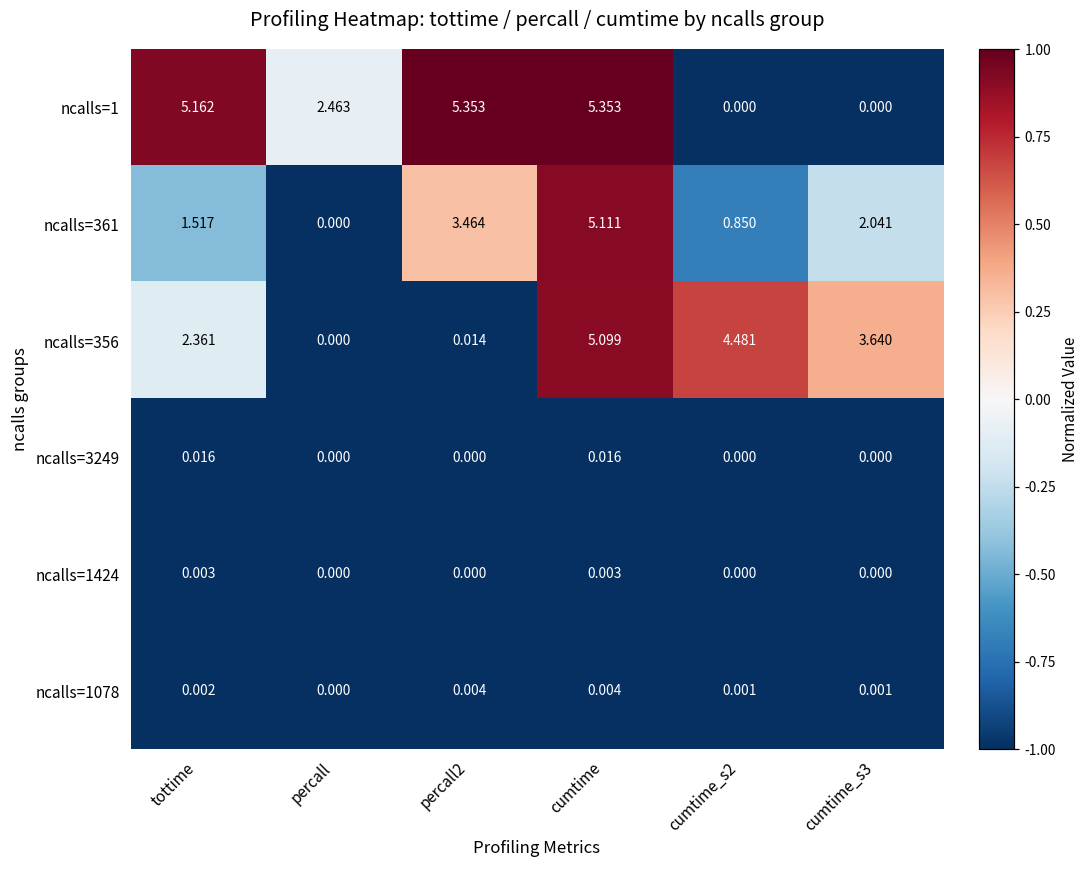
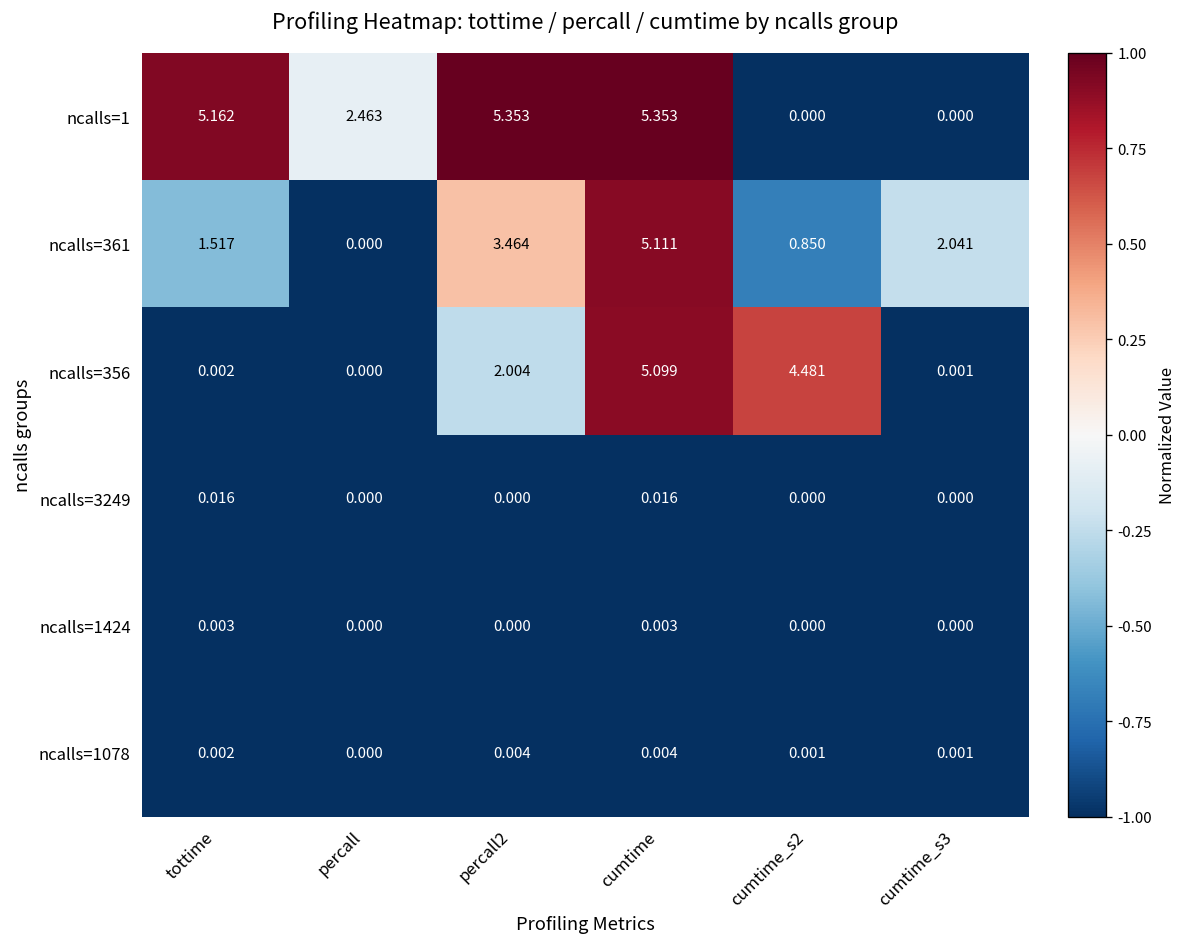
ncalls=356, tottime: 2.361 -> 0.002
ncalls=356, percall2: 0.014 -> 2.004
ncalls=356, cumtime_s3: 3.640 -> 0.001
